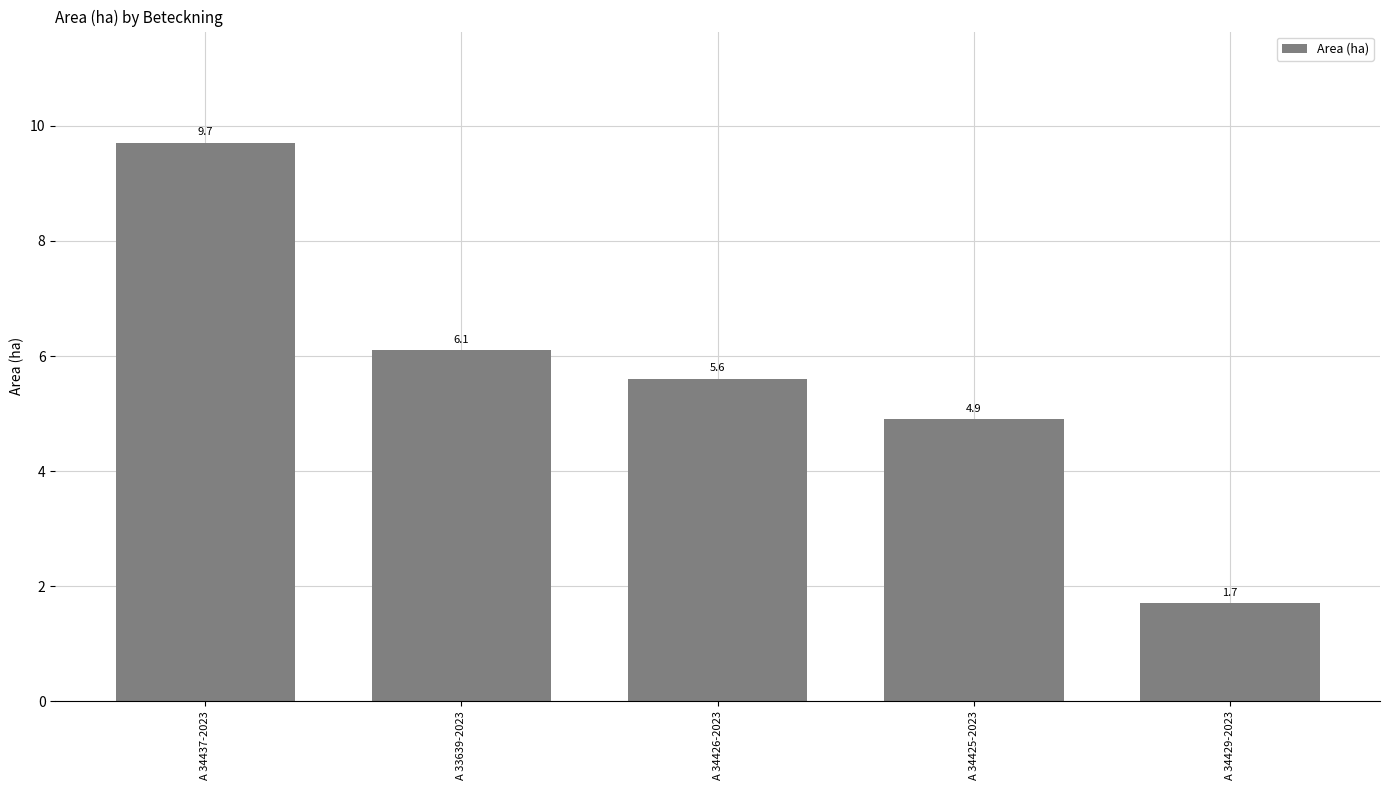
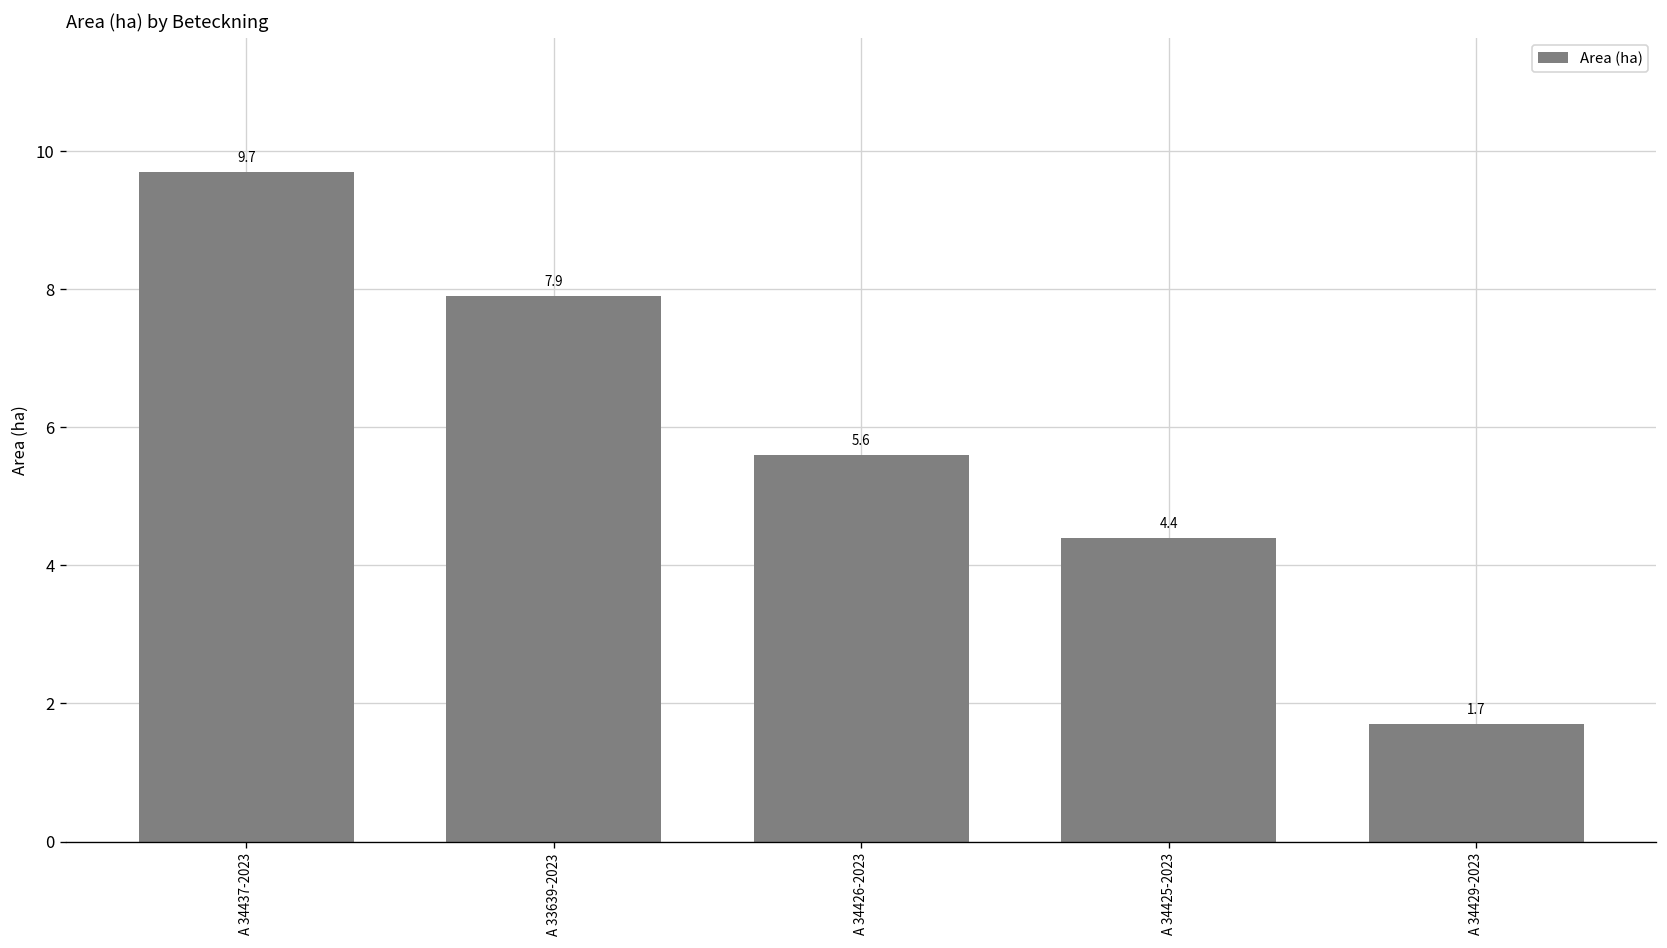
A 33639-2023: 6.1 -> 7.9
A 34425-2023: 4.9 -> 4.4
